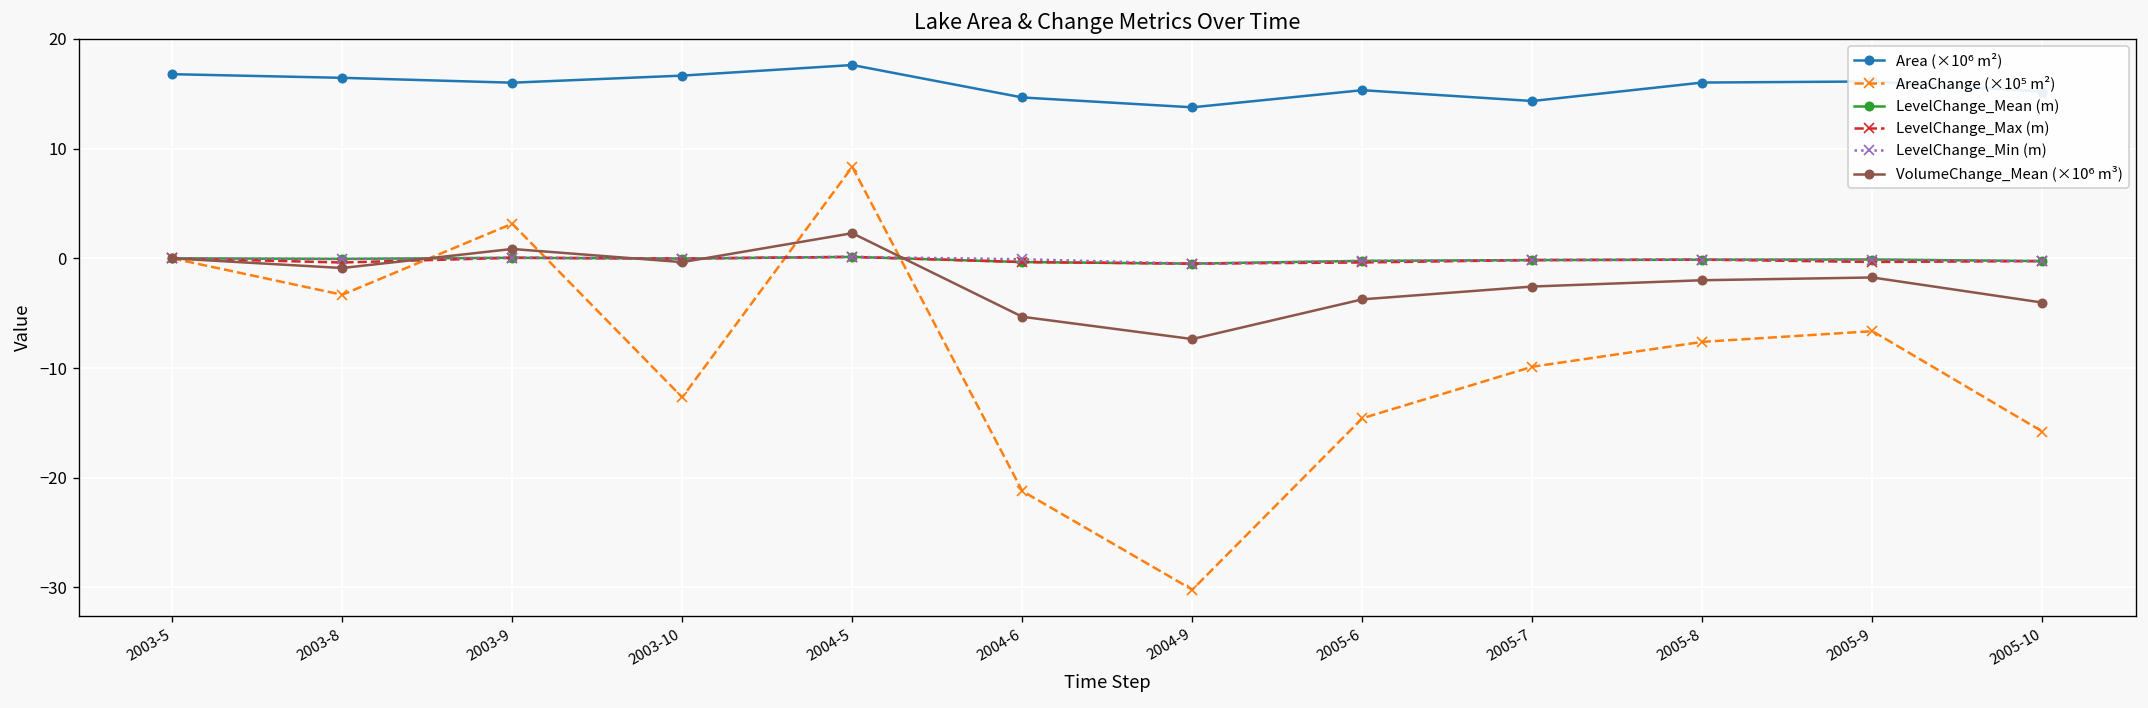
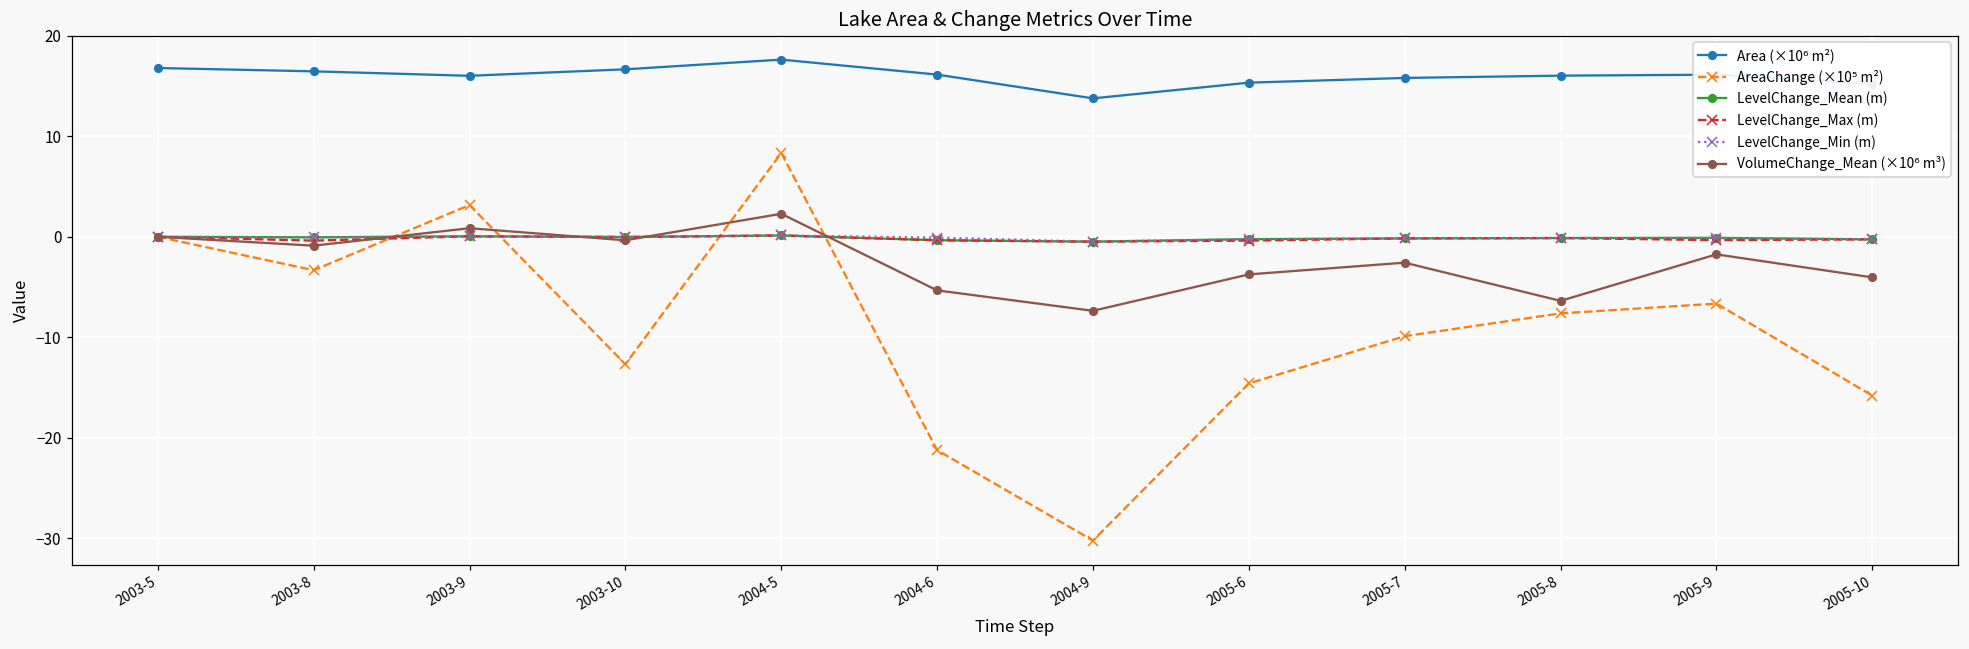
Area (×10⁶ m²), 2004-6: 15 -> 16
Area (×10⁶ m²), 2005-7: 14 -> 16
VolumeChange_Mean (×10⁶ m³), 2005-8: -2 -> -6
